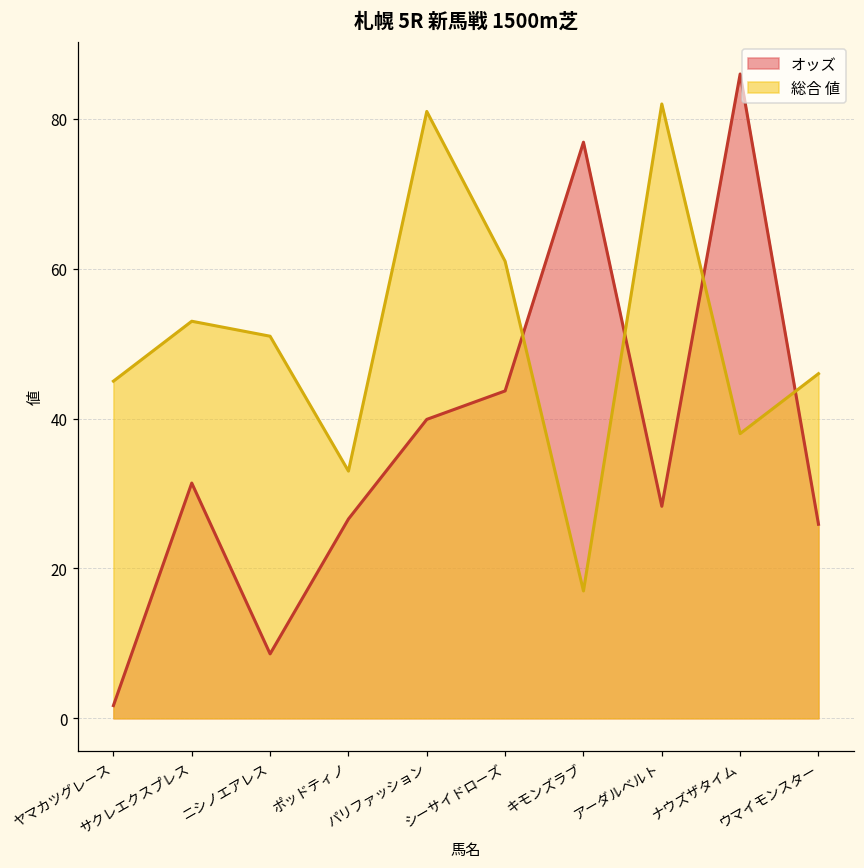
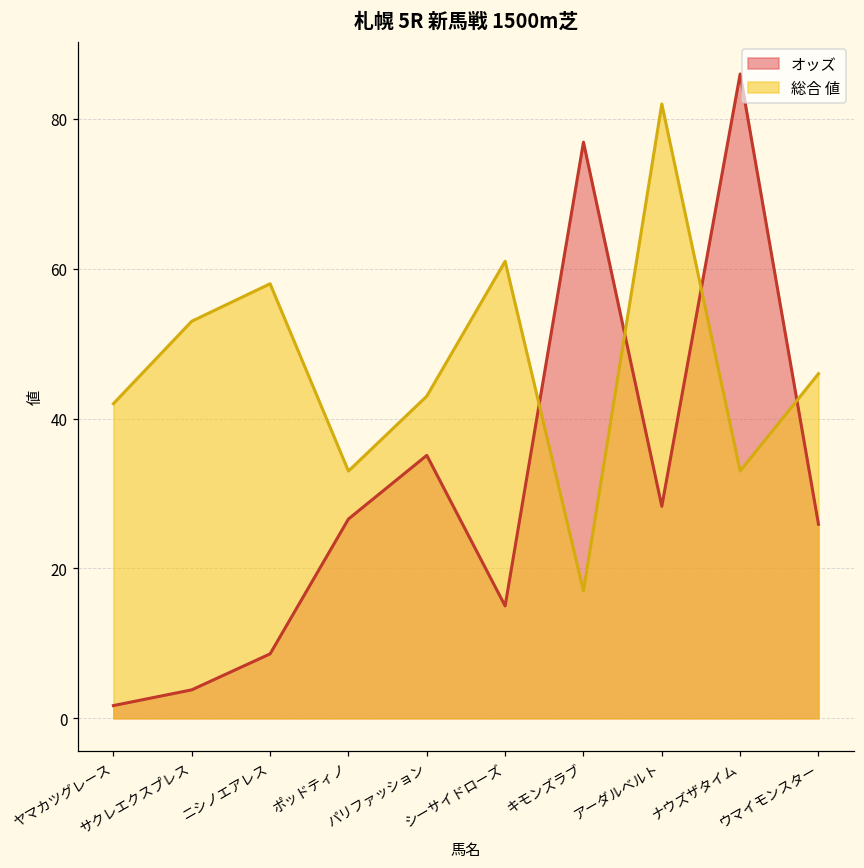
総合 値, ヤマカツグレース: 45 -> 42
オッズ, サクレエクスプレス: 31 -> 4
総合 値, ニシノエアレス: 51 -> 58
オッズ, パリファッション: 40 -> 35
総合 値, パリファッション: 81 -> 43
オッズ, シーサイドローズ: 44 -> 15
総合 値, ナウズザタイム: 38 -> 33
